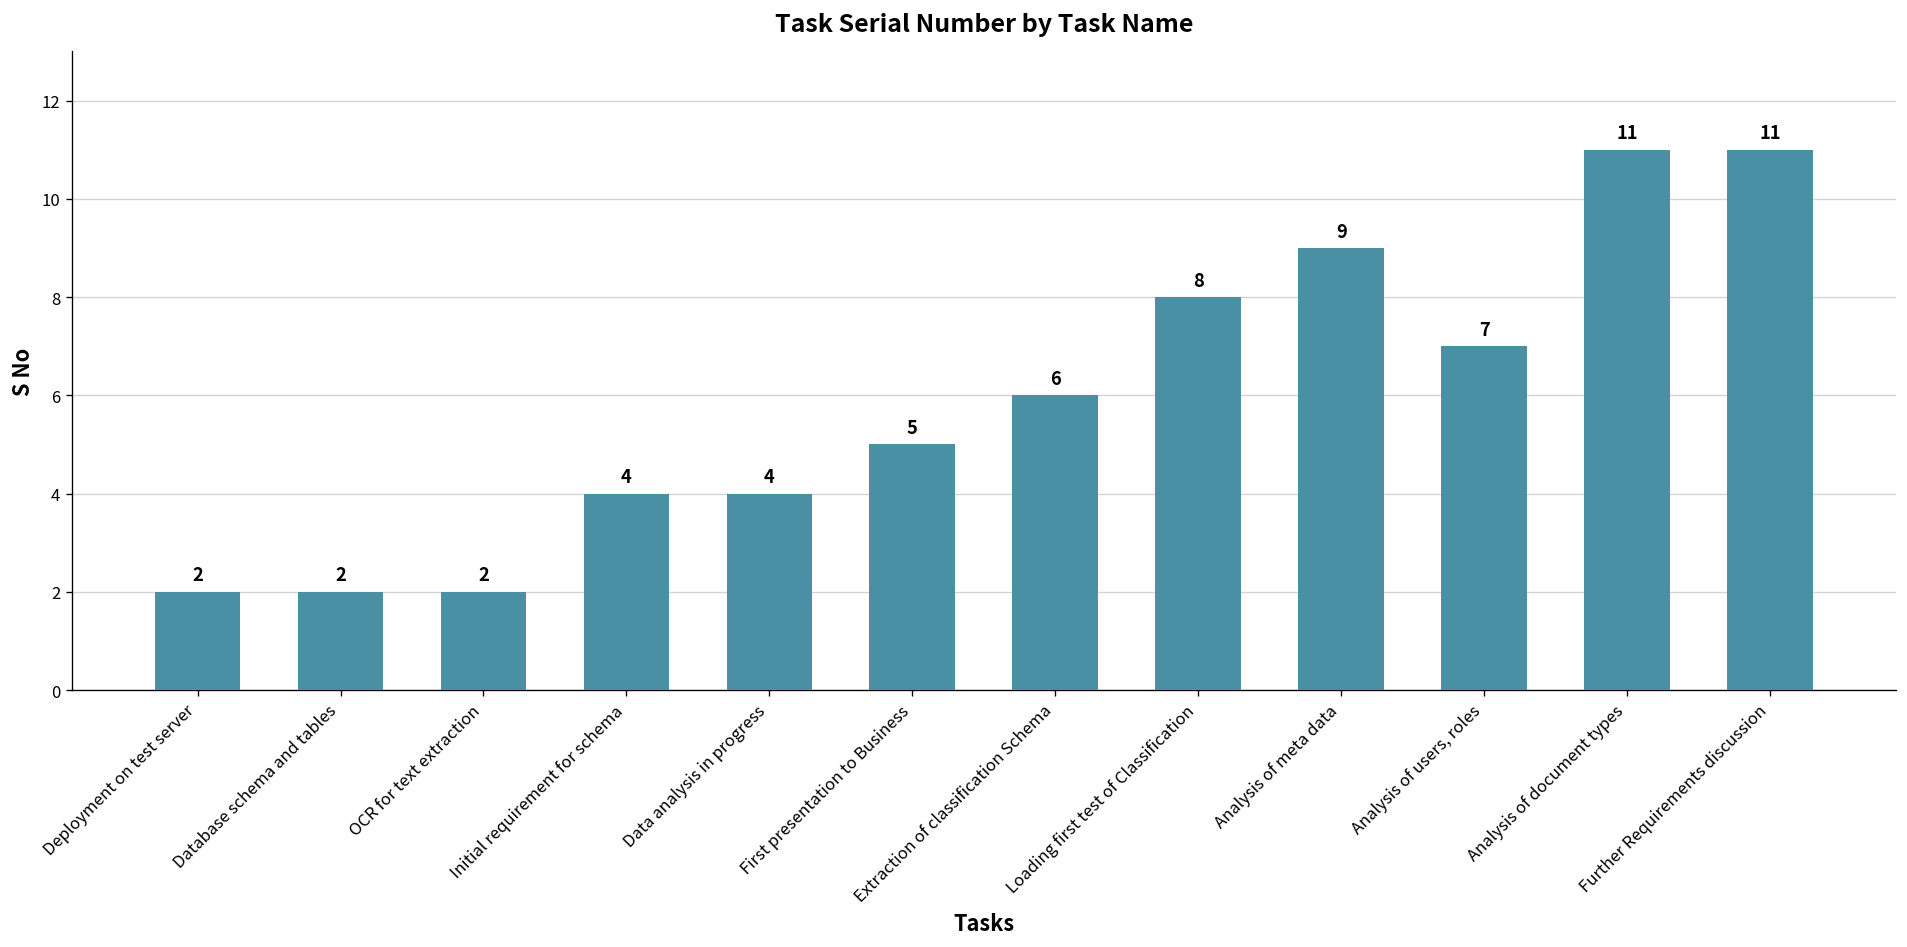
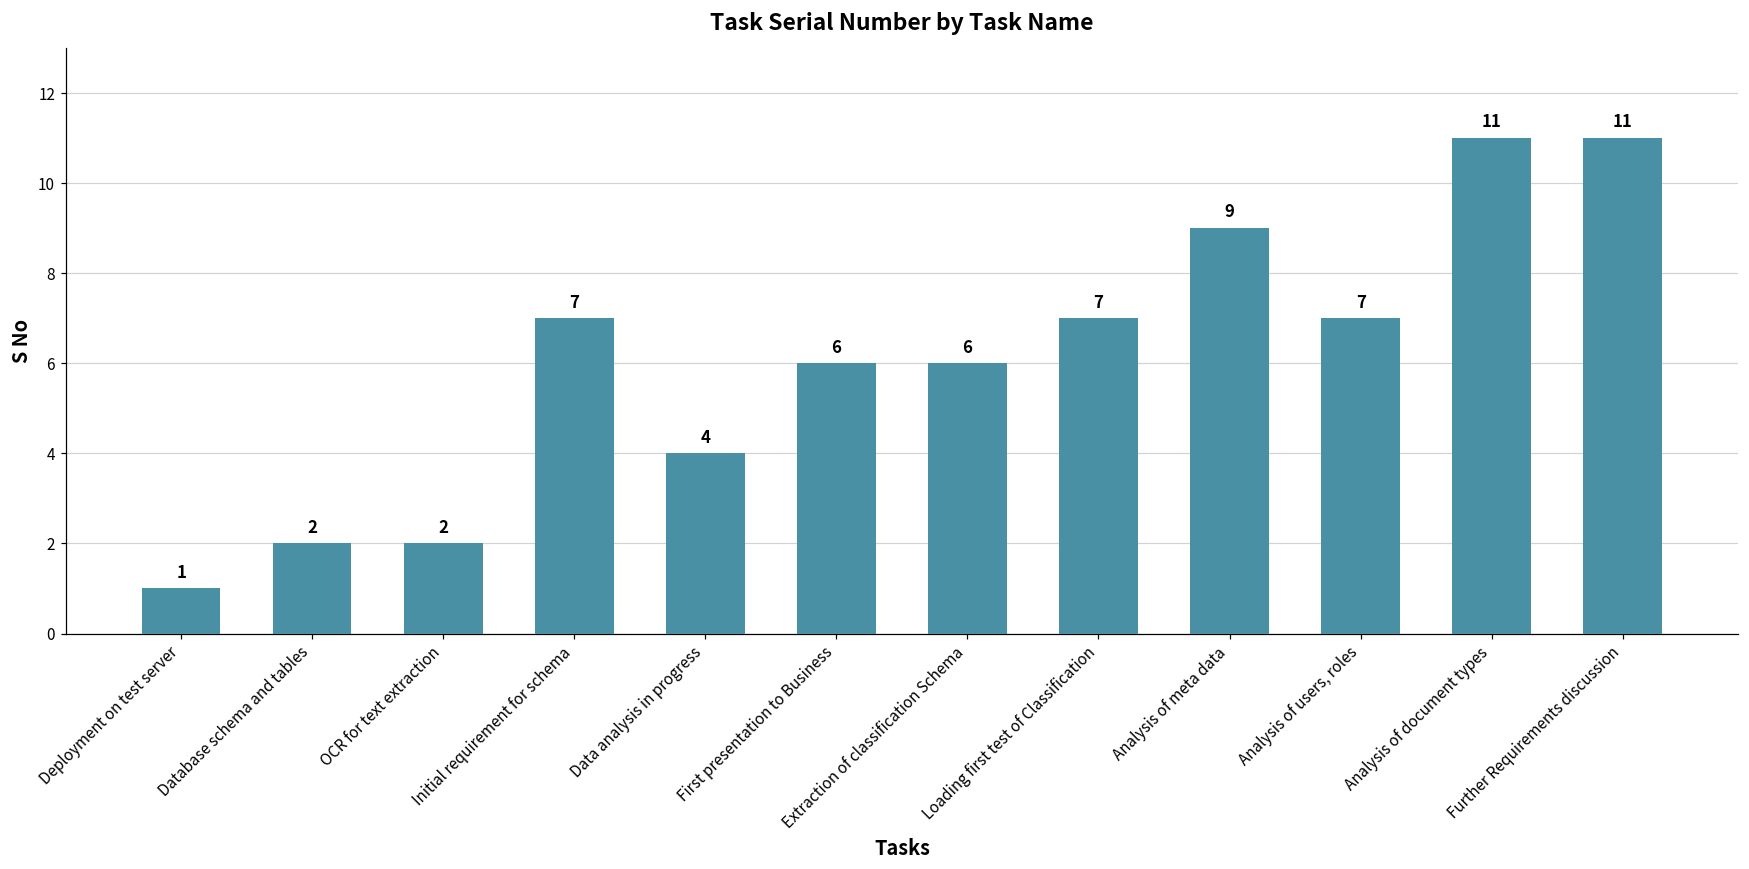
Deployment on test server: 2 -> 1
Initial requirement for schema: 4 -> 7
First presentation to Business: 5 -> 6
Loading first test of Classification: 8 -> 7
